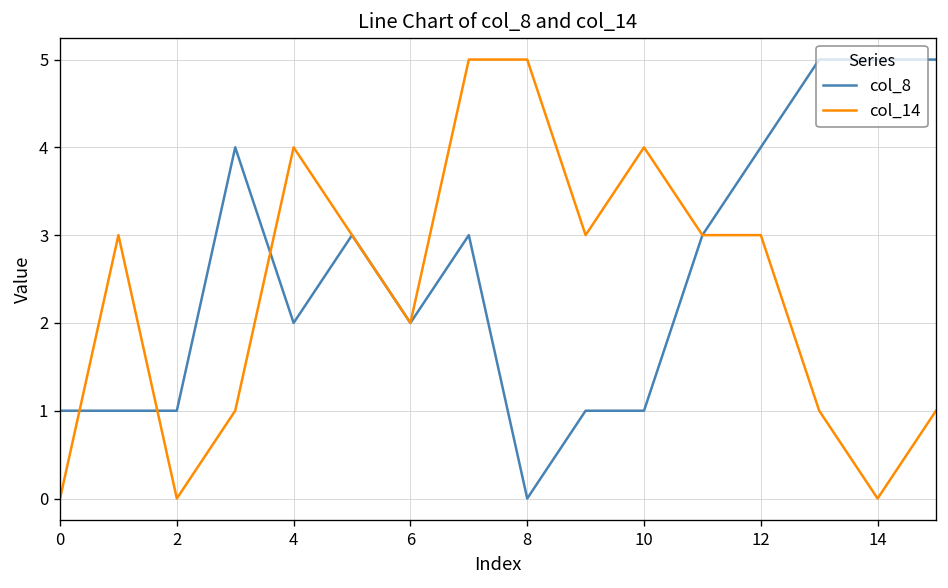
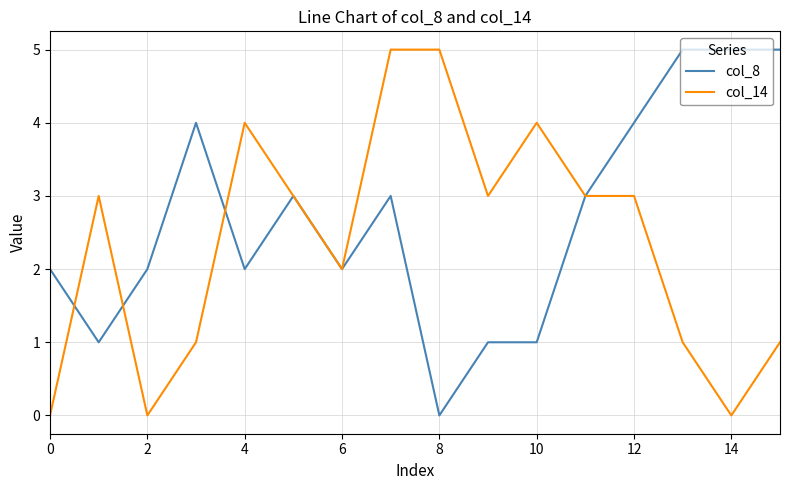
col_8, 0: 1 -> 2
col_8, 2: 1 -> 2
